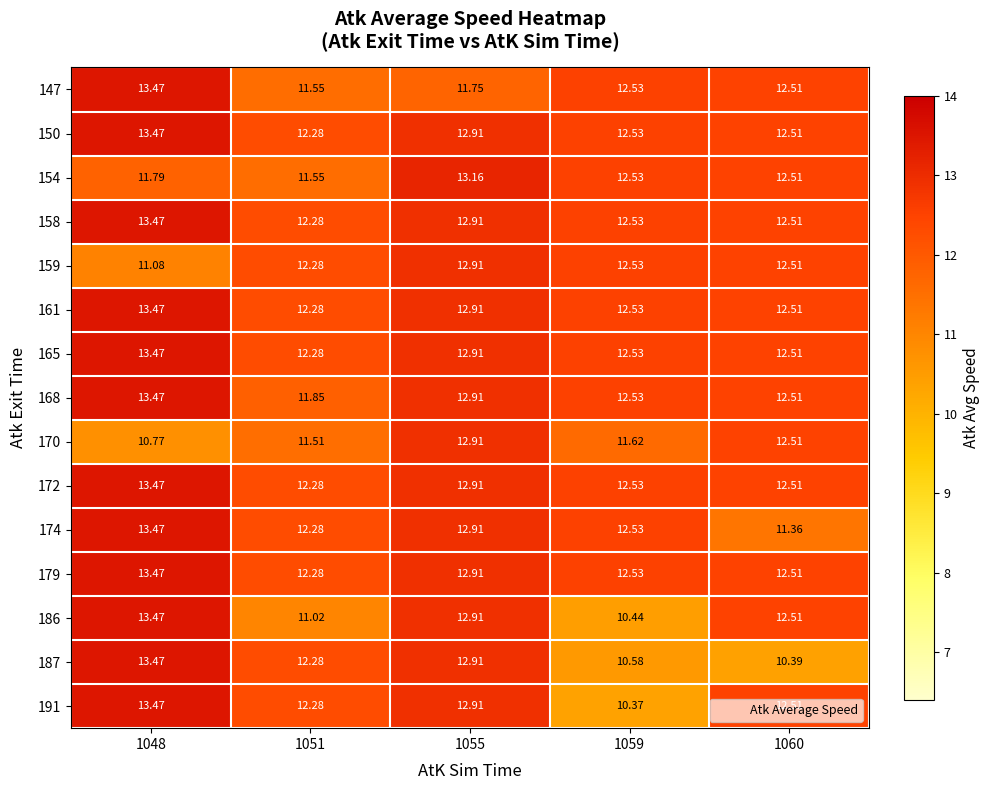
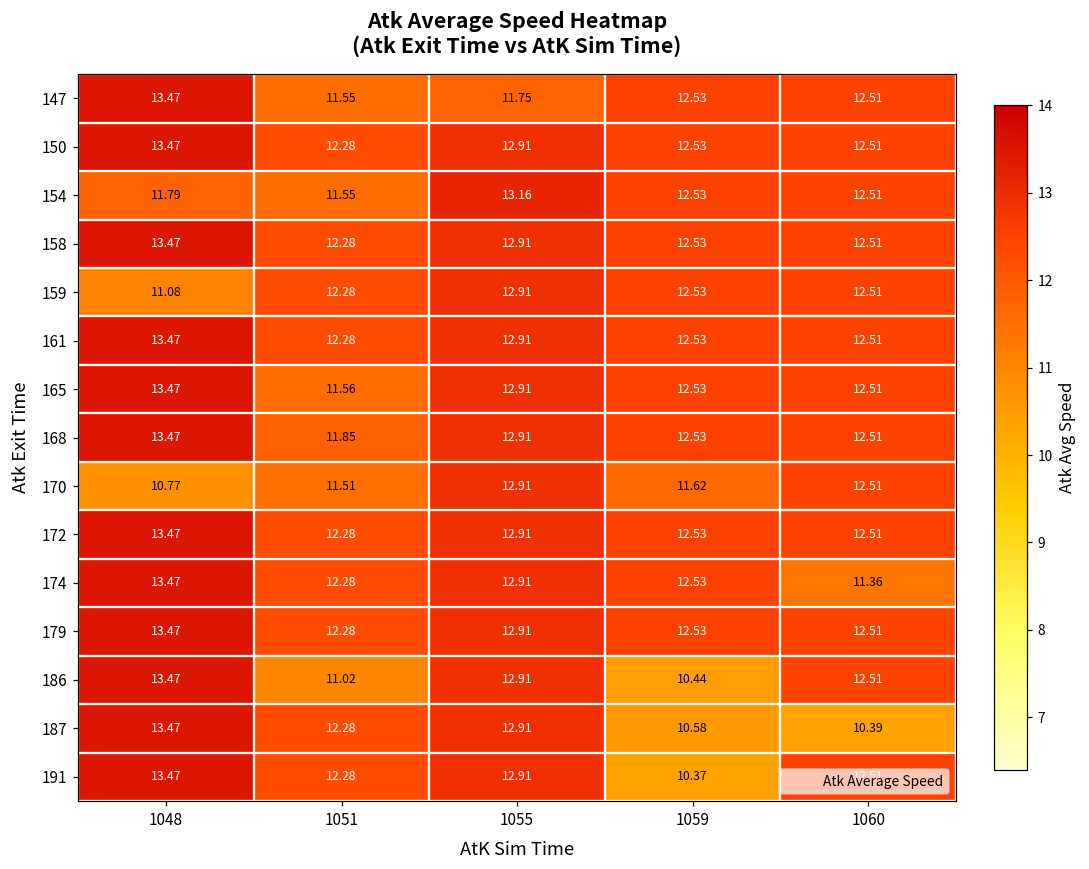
165, 1051: 12.28 -> 11.56
